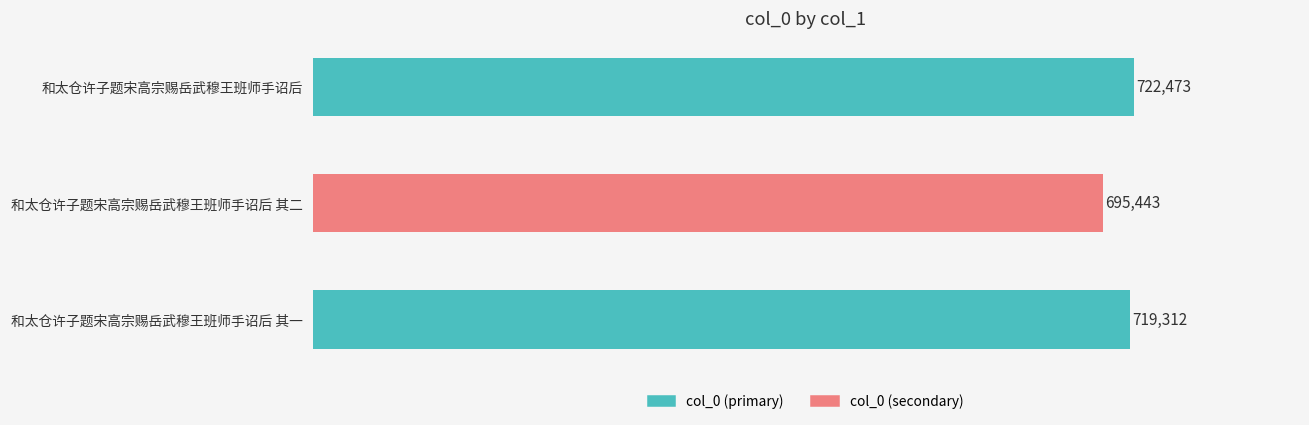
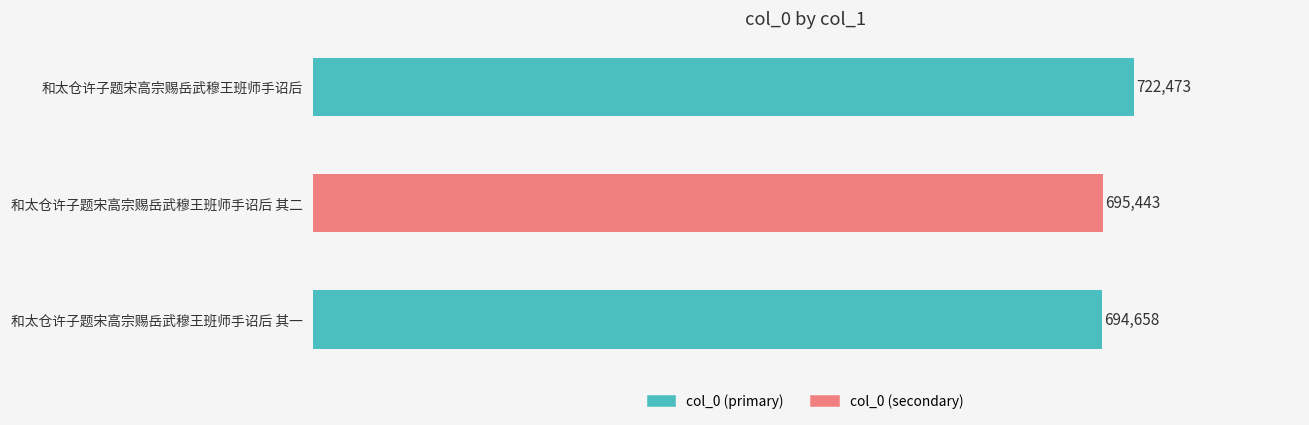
和太仓许子题宋高宗赐岳武穆王班师手诏后 其一: 719,312 -> 694,658
